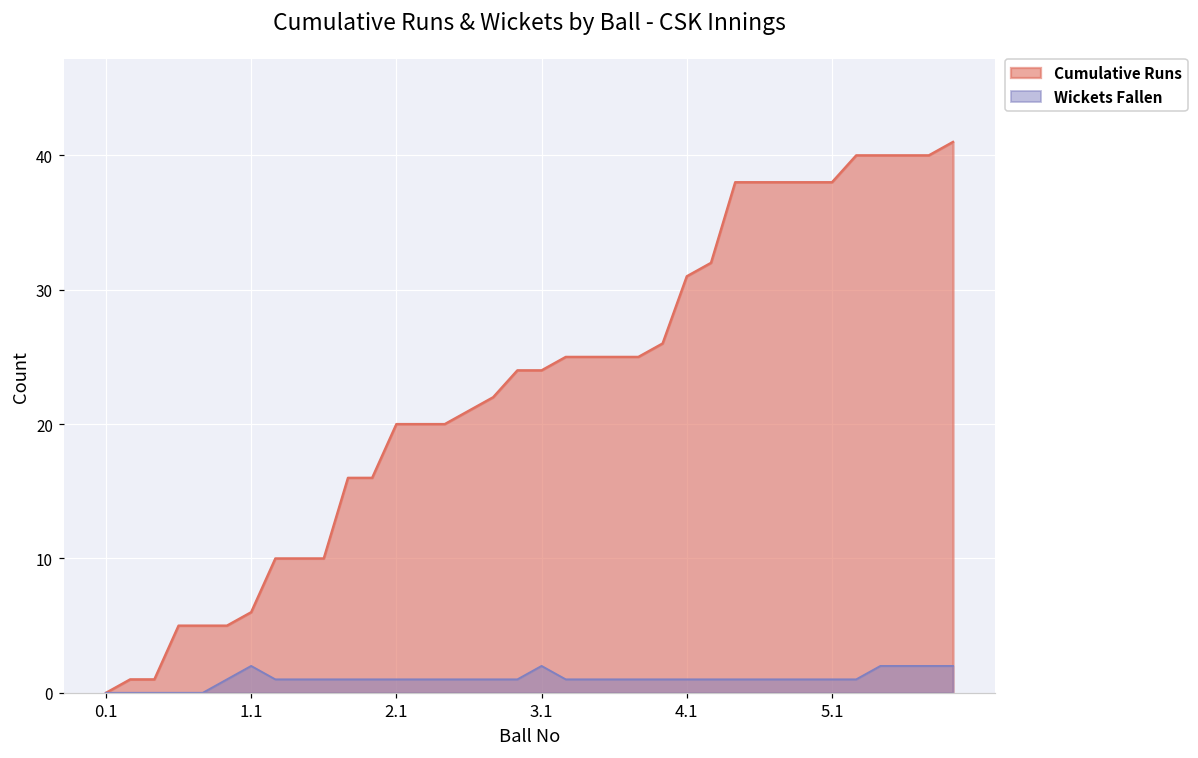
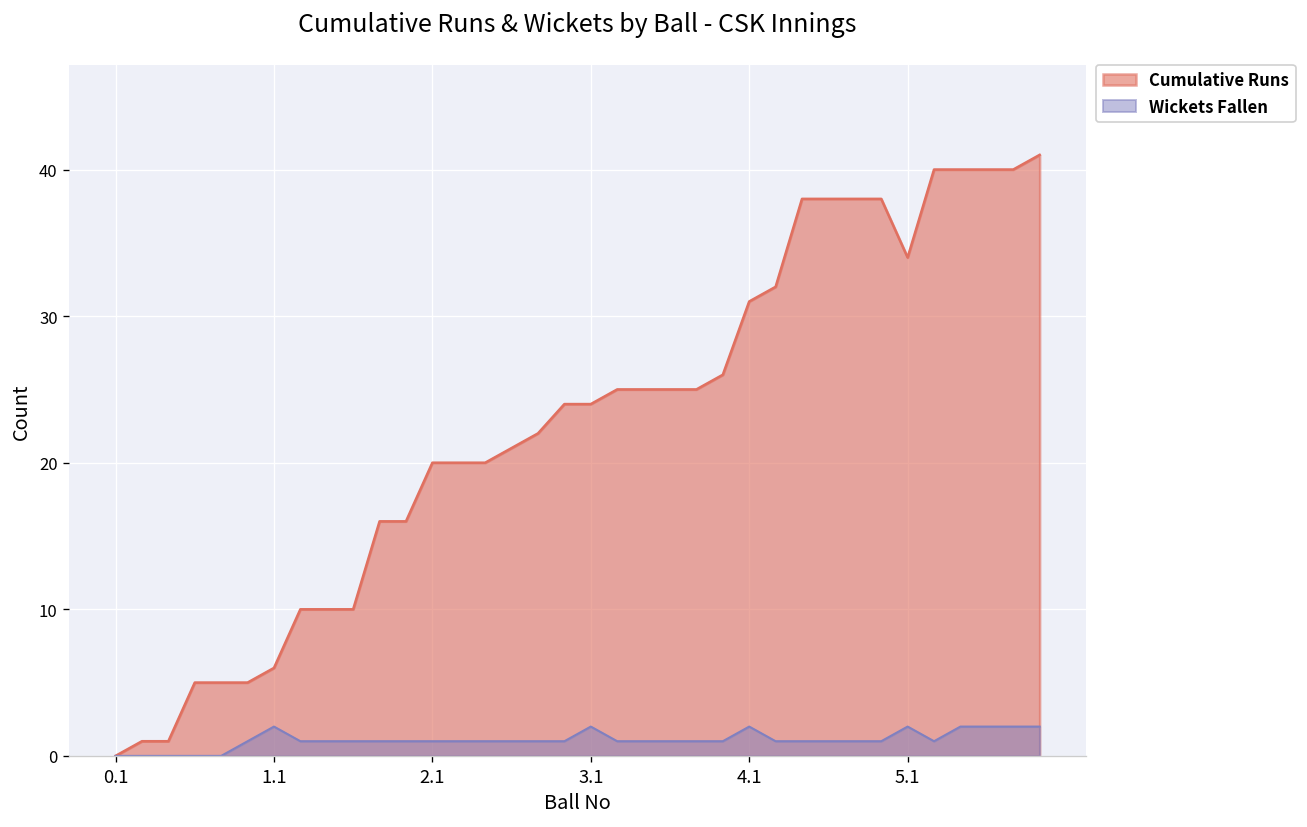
Wickets Fallen, 4.1: 1 -> 2
Cumulative Runs, 5.1: 38 -> 34
Wickets Fallen, 5.1: 1 -> 2
